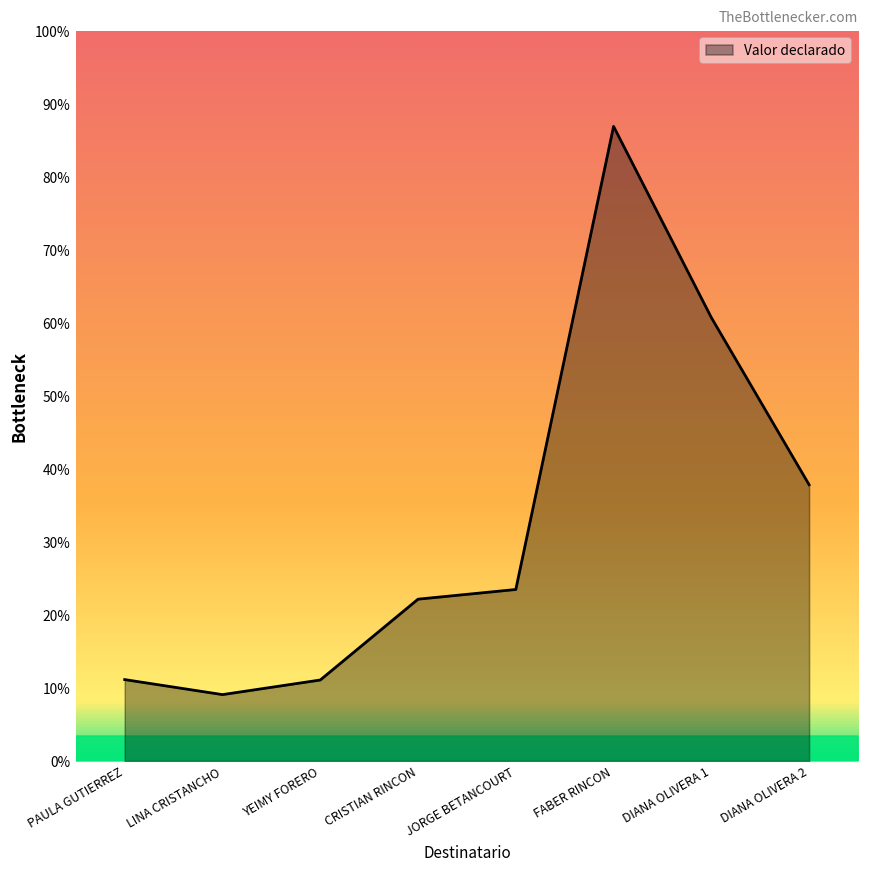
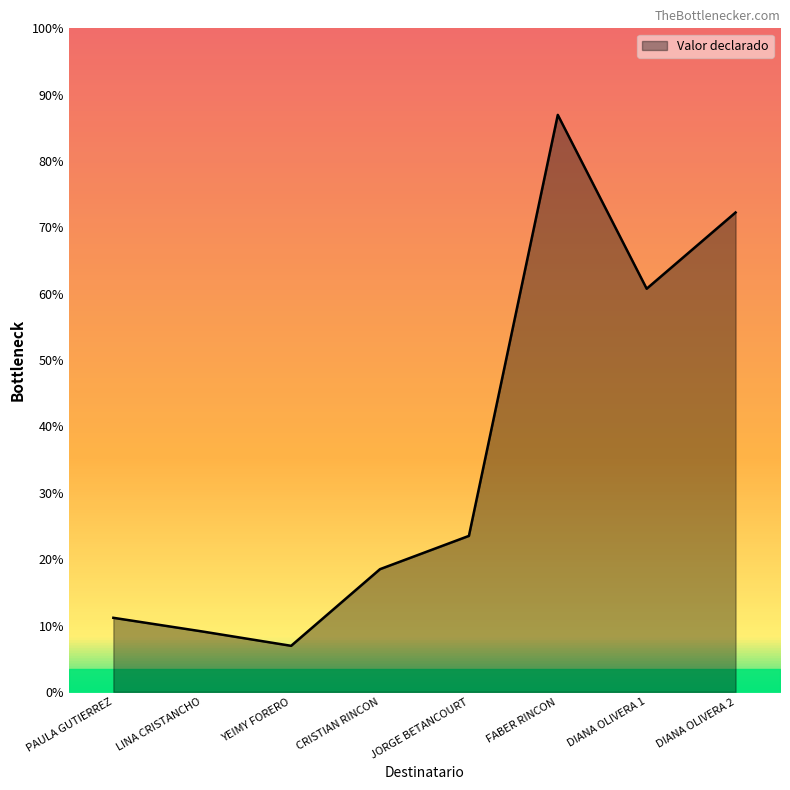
Valor declarado, YEIMY FORERO: 11% -> 7%
Valor declarado, CRISTIAN RINCON: 22% -> 18%
Valor declarado, DIANA OLIVERA 2: 38% -> 72%
